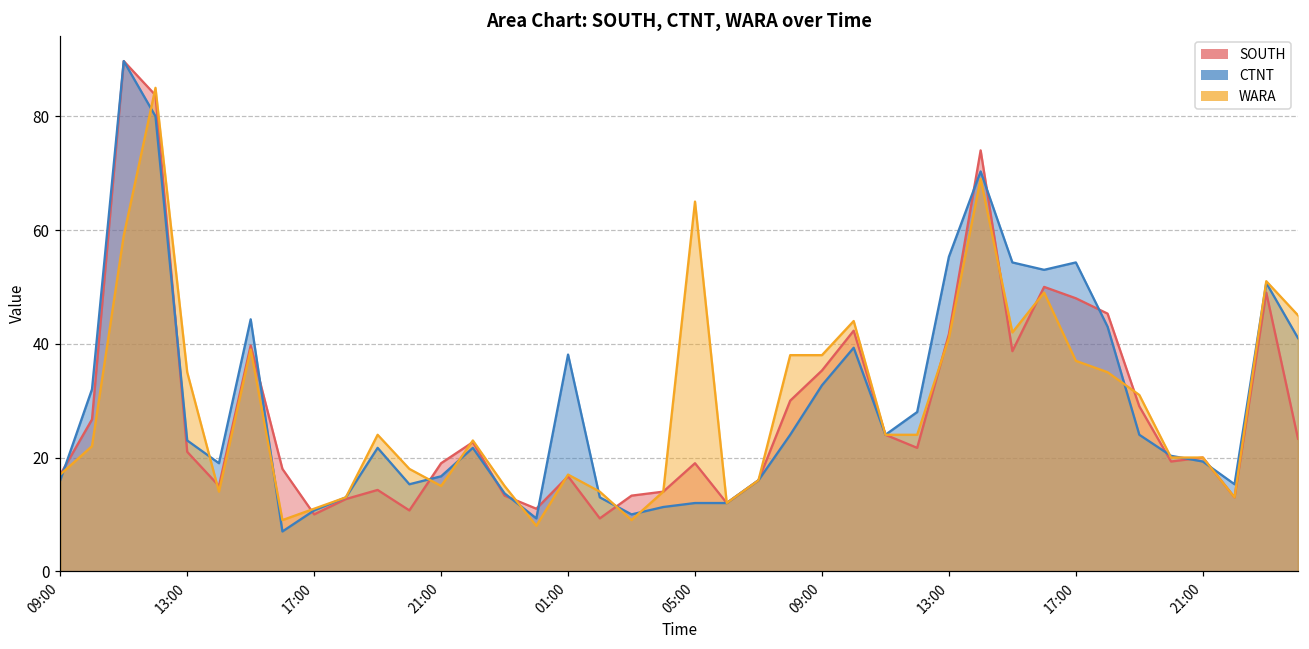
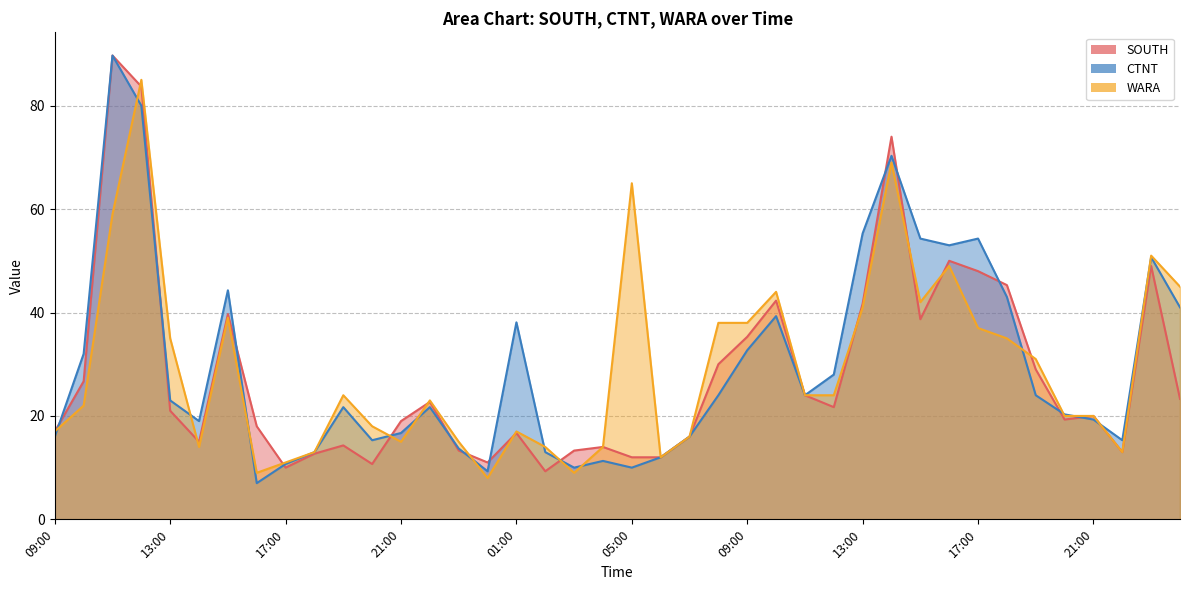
SOUTH, 05:00: 19 -> 12
CTNT, 05:00: 12 -> 10
